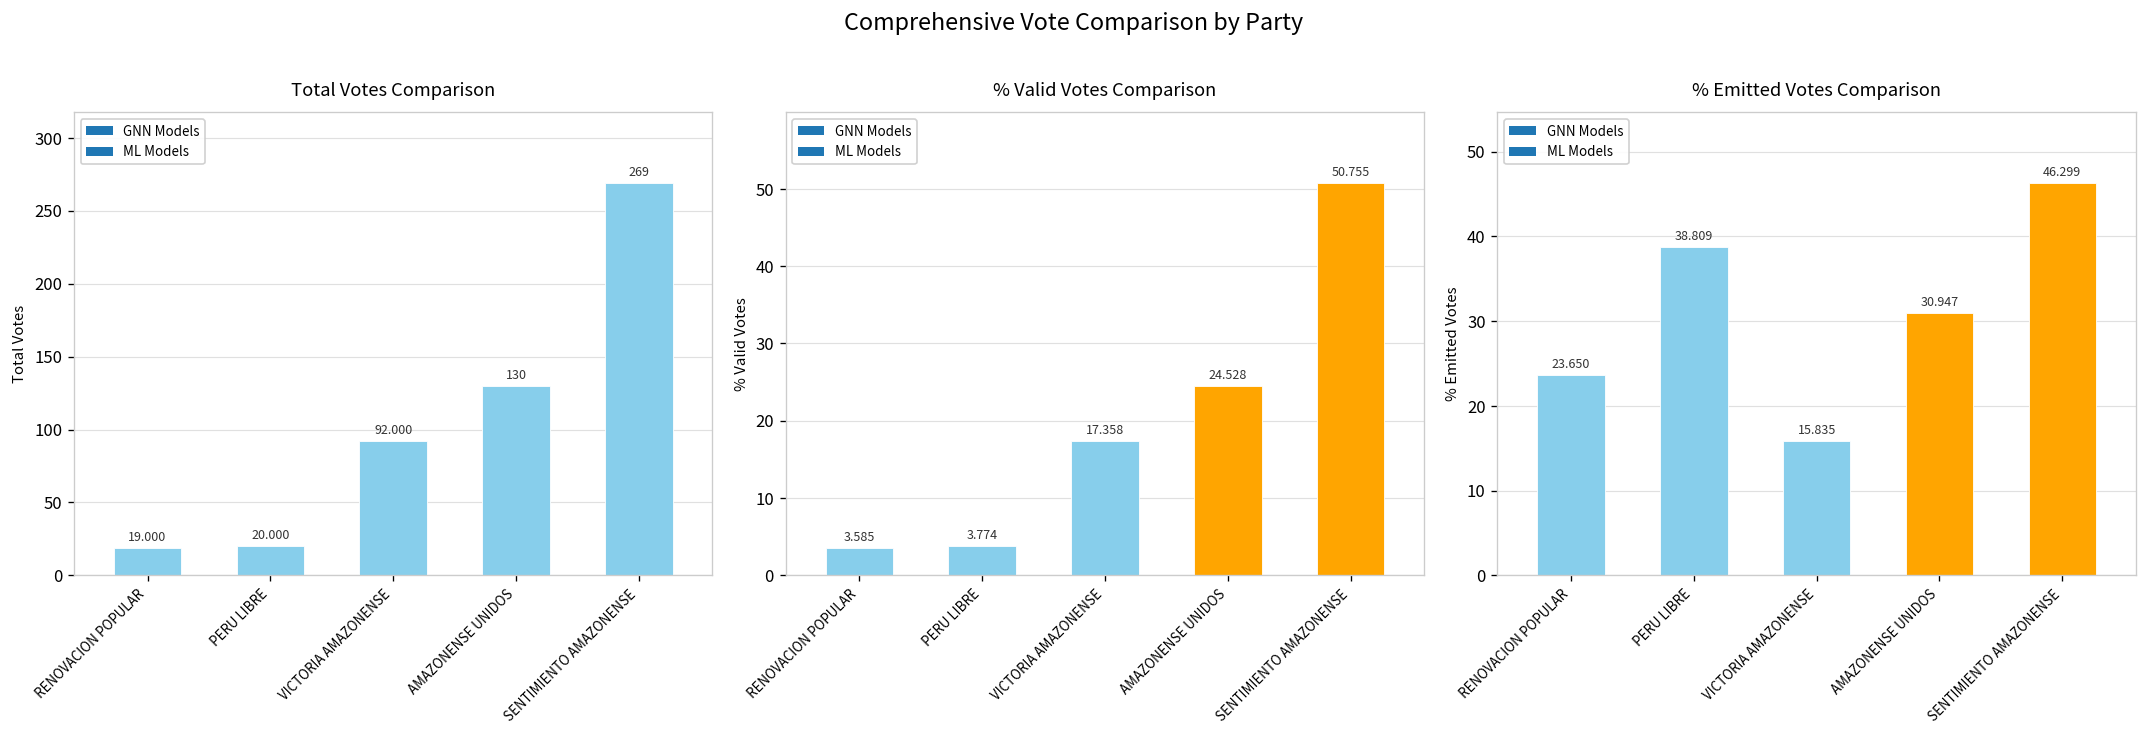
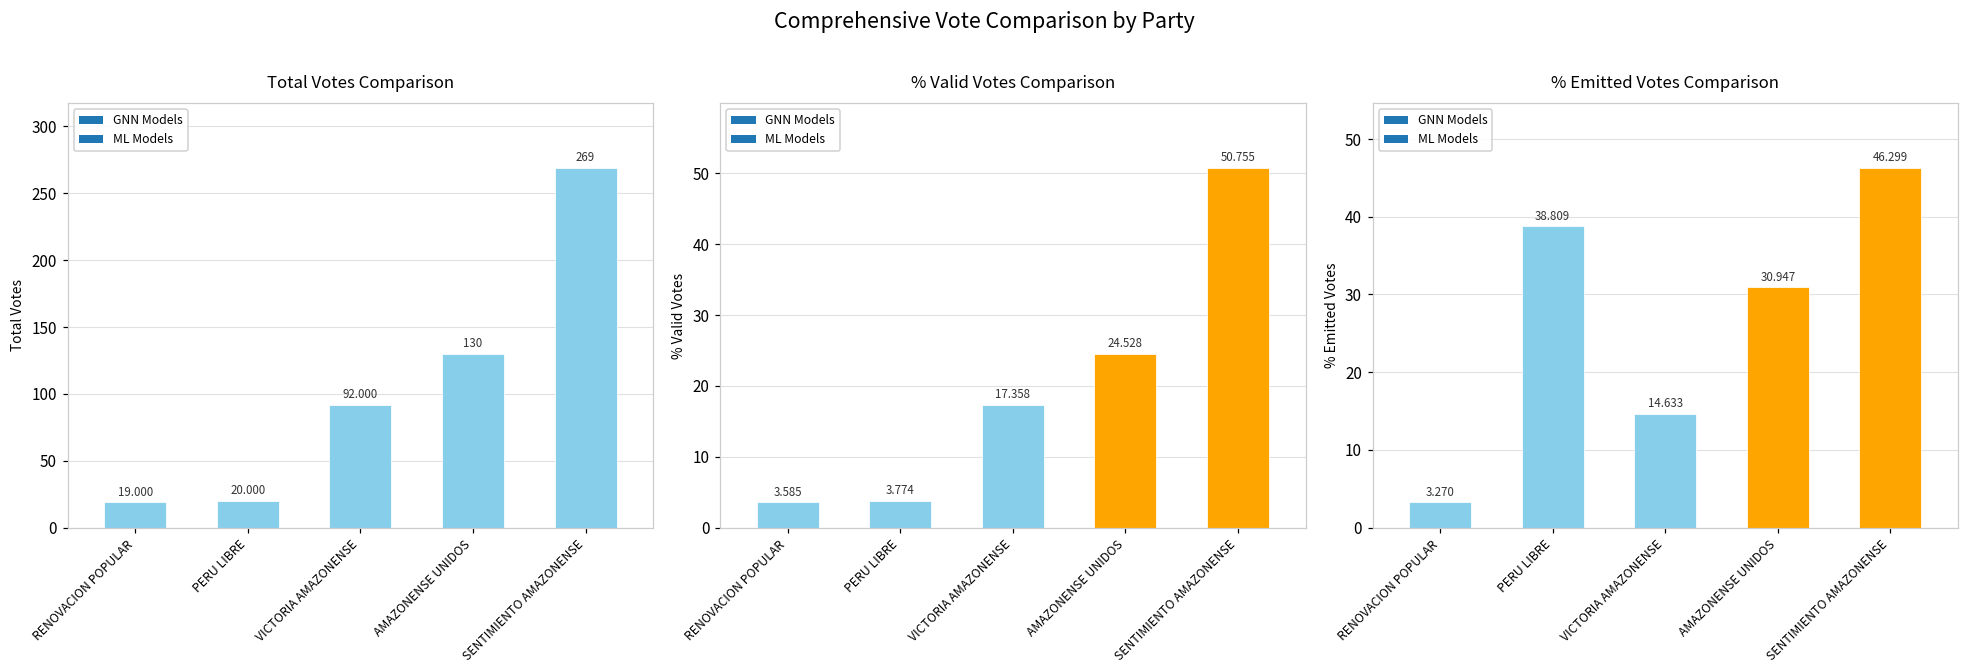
% Emitted Votes Comparison, RENOVACION POPULAR: 23.650 -> 3.270
% Emitted Votes Comparison, VICTORIA AMAZONENSE: 15.835 -> 14.633
